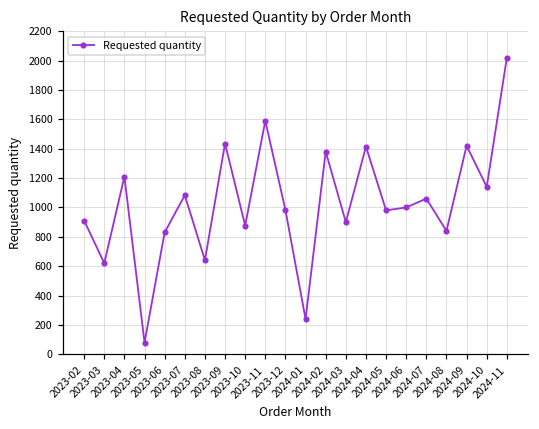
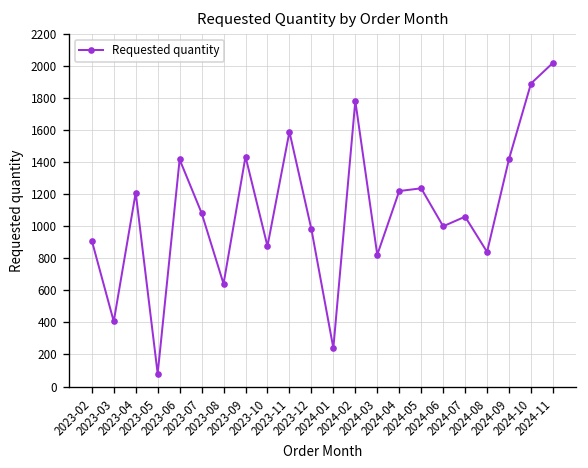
2023-03: 620 -> 410
2023-06: 830 -> 1420
2024-02: 1380 -> 1780
2024-03: 900 -> 820
2024-04: 1410 -> 1220
2024-05: 980 -> 1240
2024-10: 1140 -> 1890
